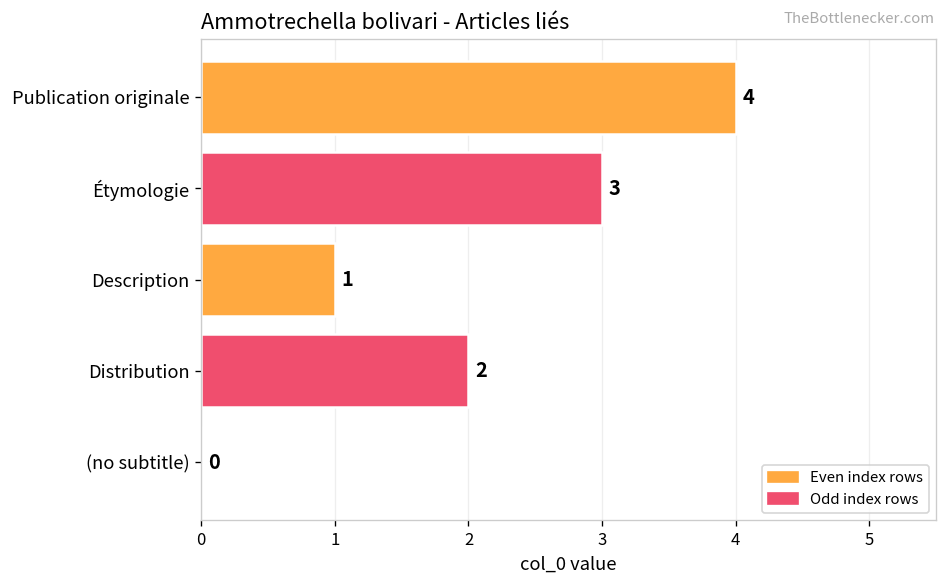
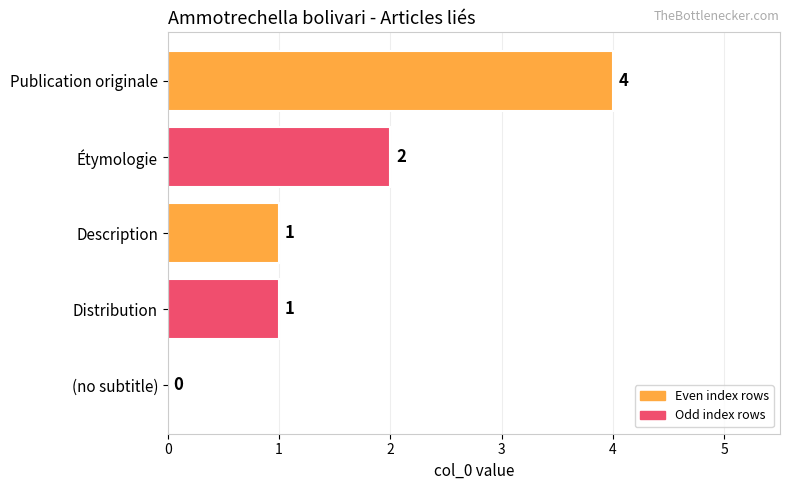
Étymologie: 3 -> 2
Distribution: 2 -> 1
